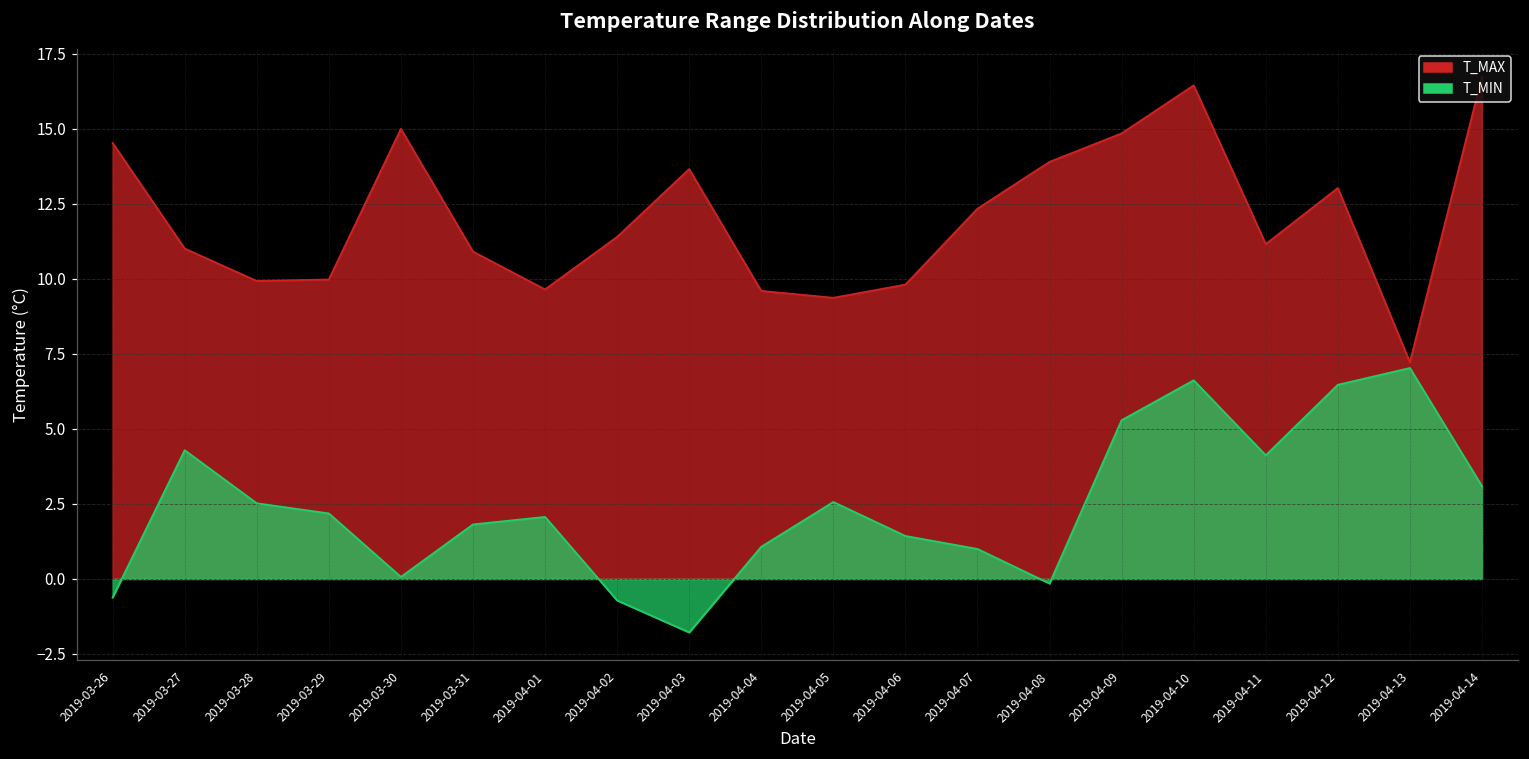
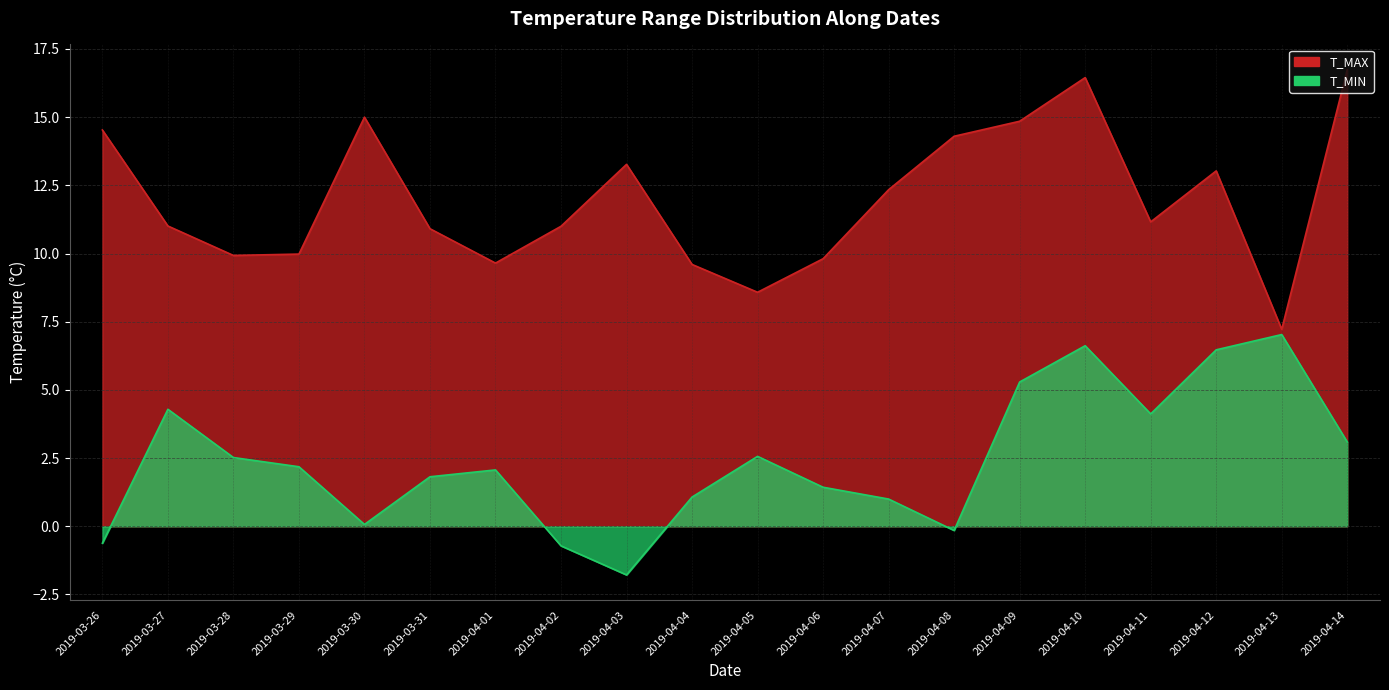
T_MAX, 2019-04-02: 11.4 -> 11.0
T_MAX, 2019-04-03: 13.7 -> 13.3
T_MAX, 2019-04-05: 9.4 -> 8.6
T_MAX, 2019-04-08: 13.9 -> 14.3
